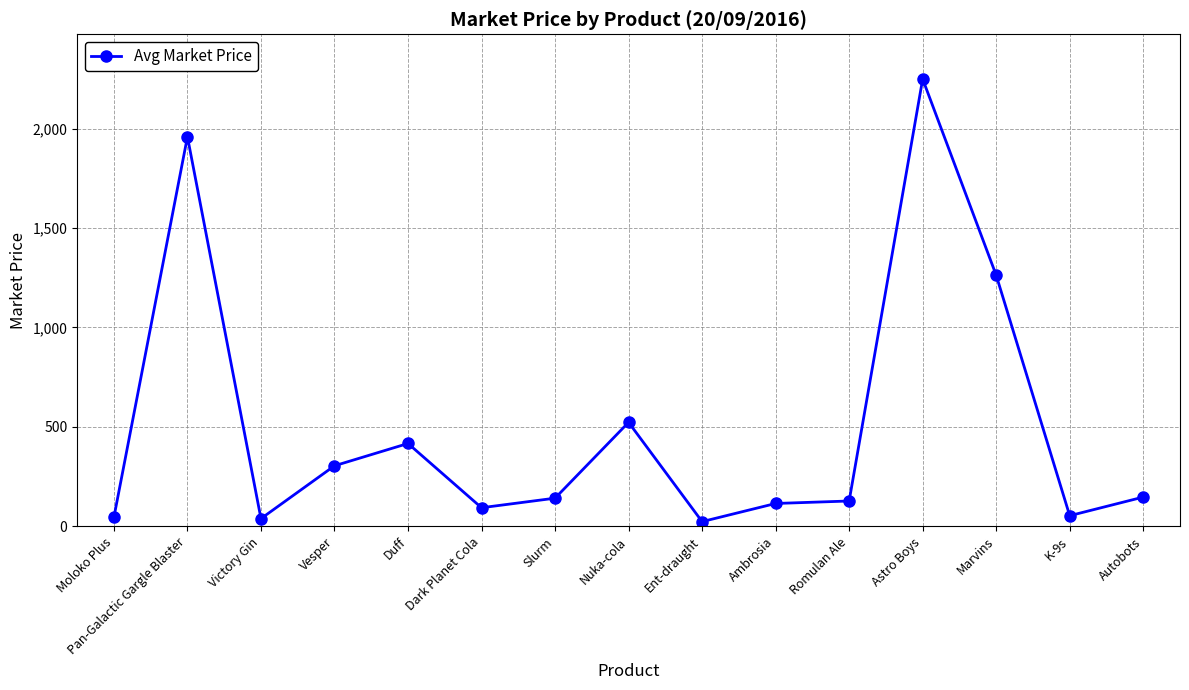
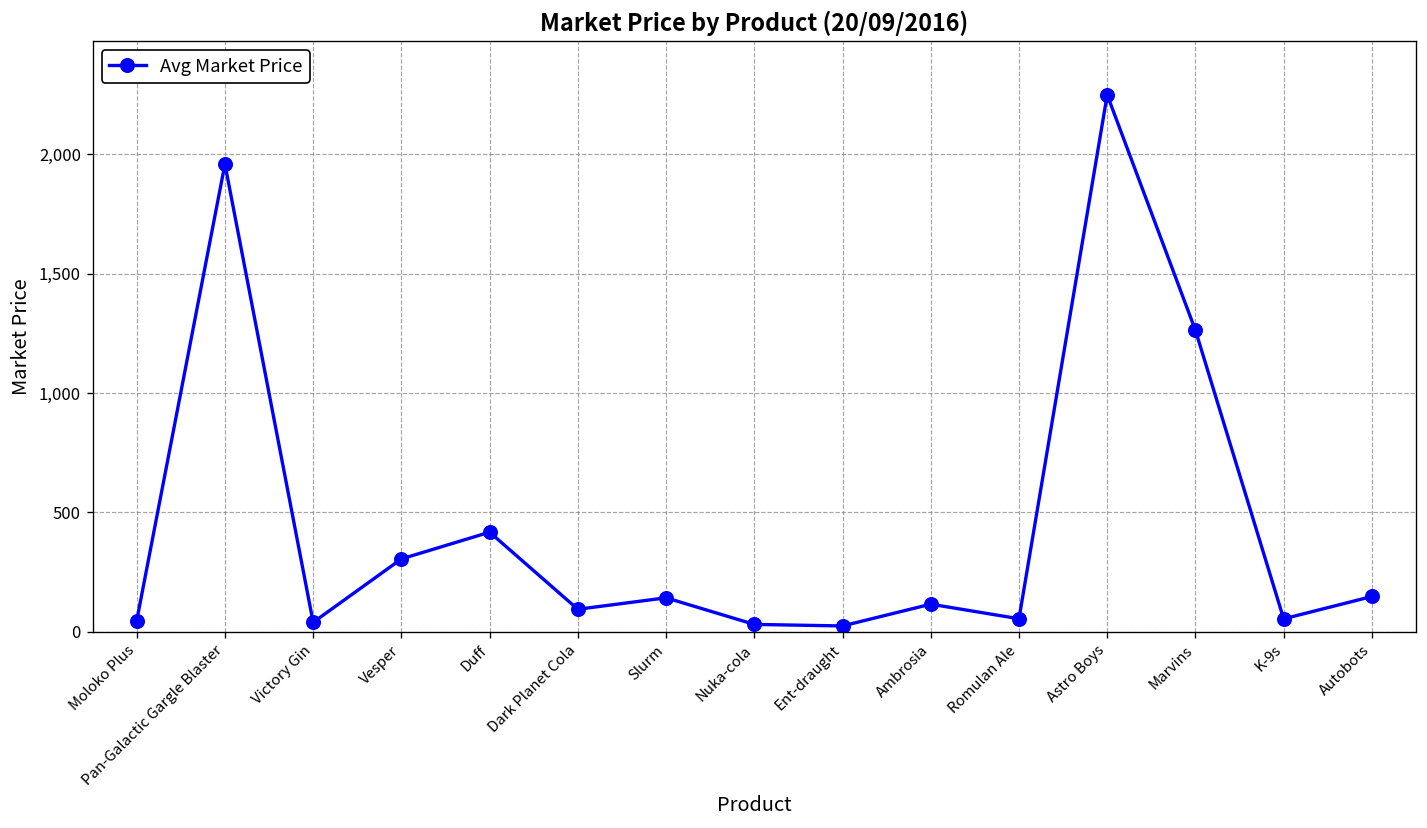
Nuka-cola: 520 -> 30
Romulan Ale: 130 -> 50
